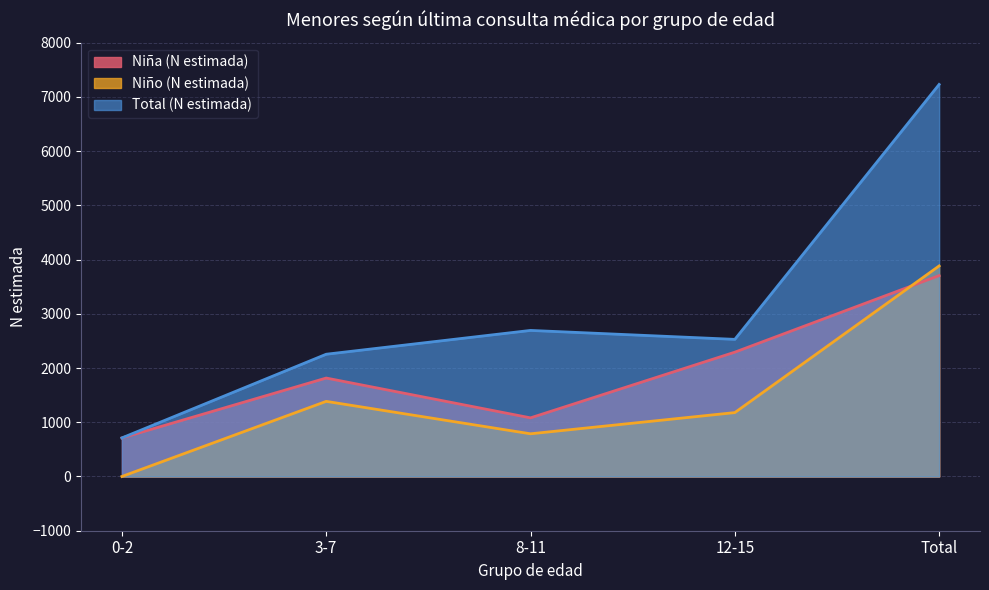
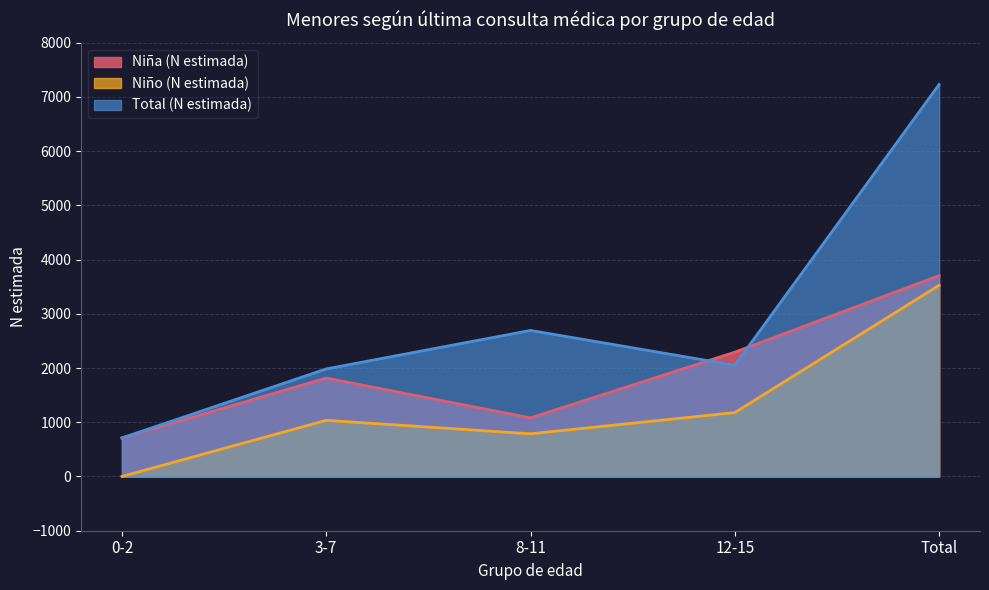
Niño (N estimada), 3-7: 1400 -> 1000
Total (N estimada), 3-7: 2300 -> 2000
Total (N estimada), 12-15: 2500 -> 2100
Niño (N estimada), Total: 3900 -> 3500
